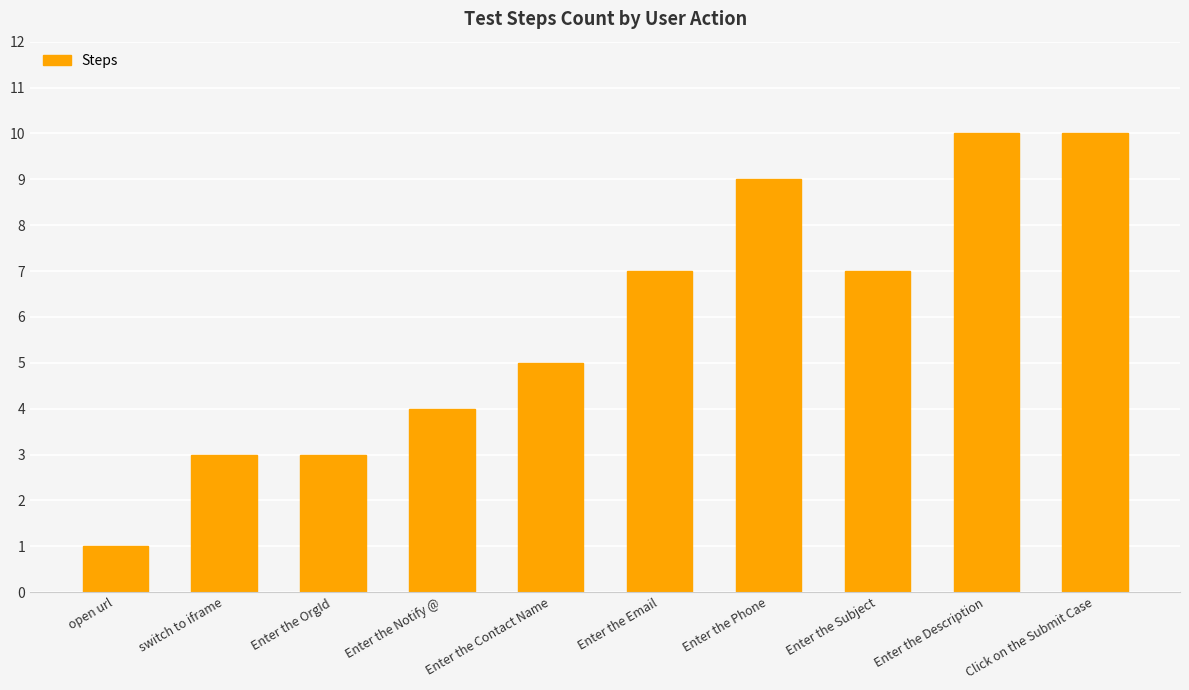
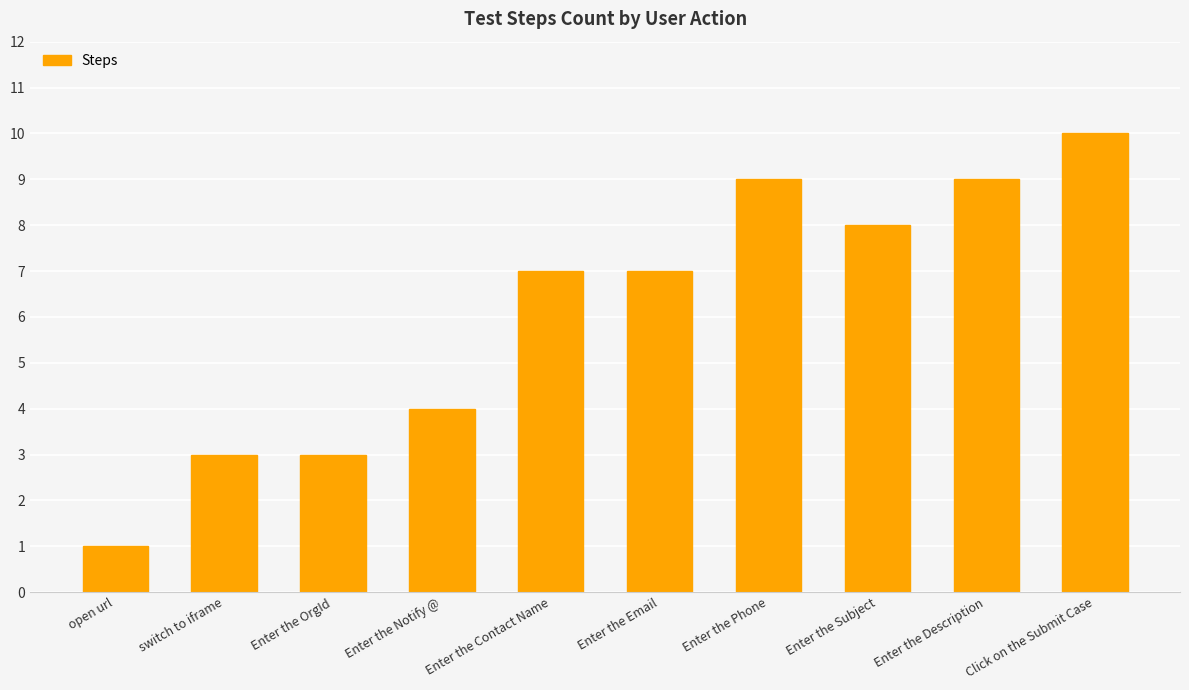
Enter the Contact Name: 5 -> 7
Enter the Subject: 7 -> 8
Enter the Description: 10 -> 9
